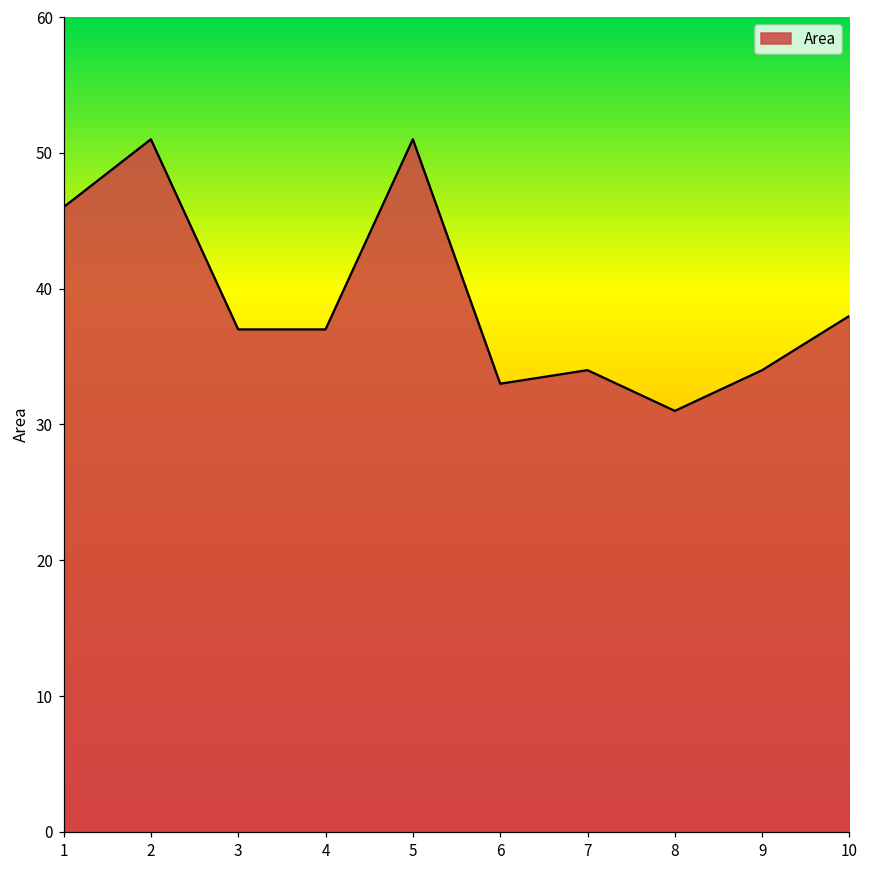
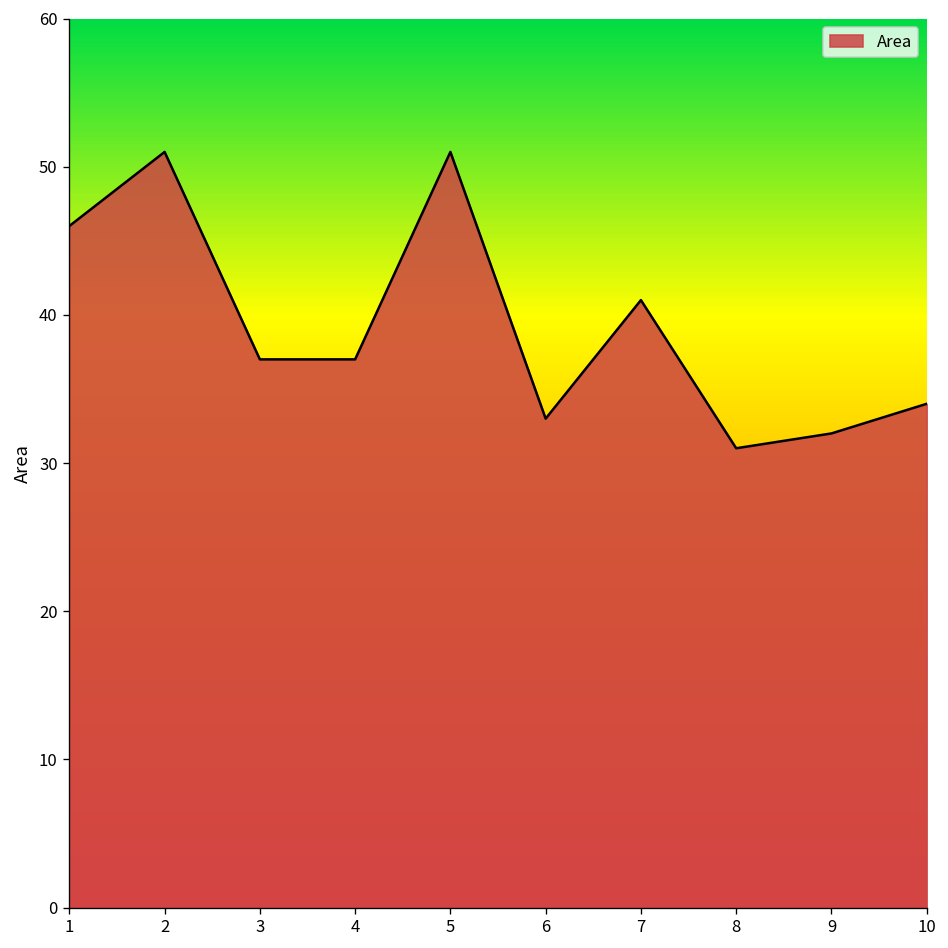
7: 34 -> 41
9: 34 -> 32
10: 38 -> 34
